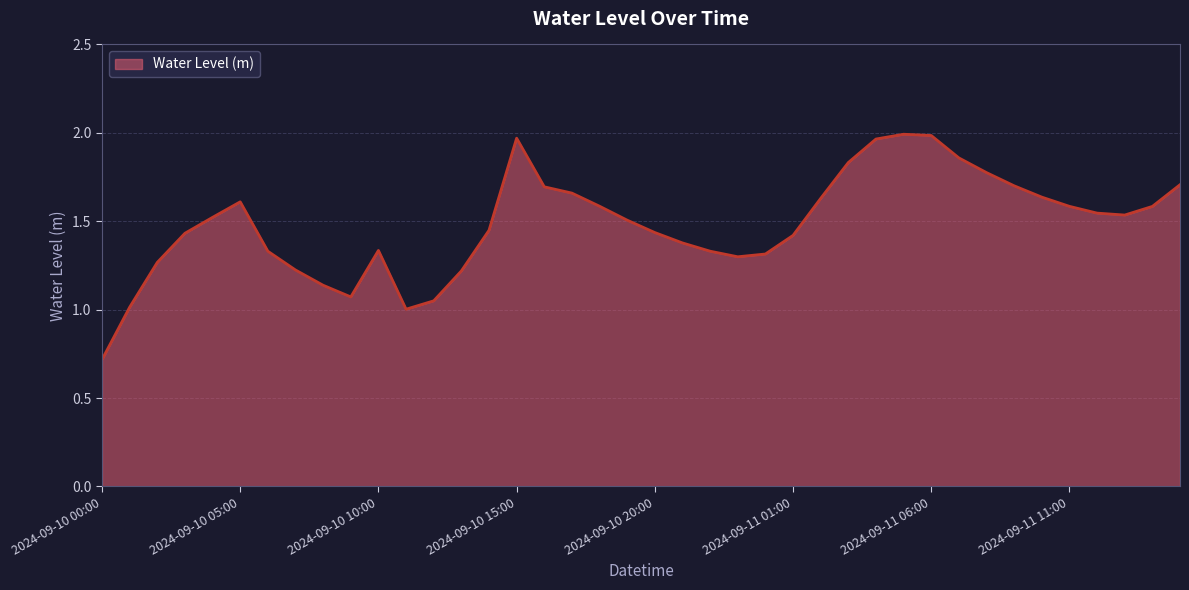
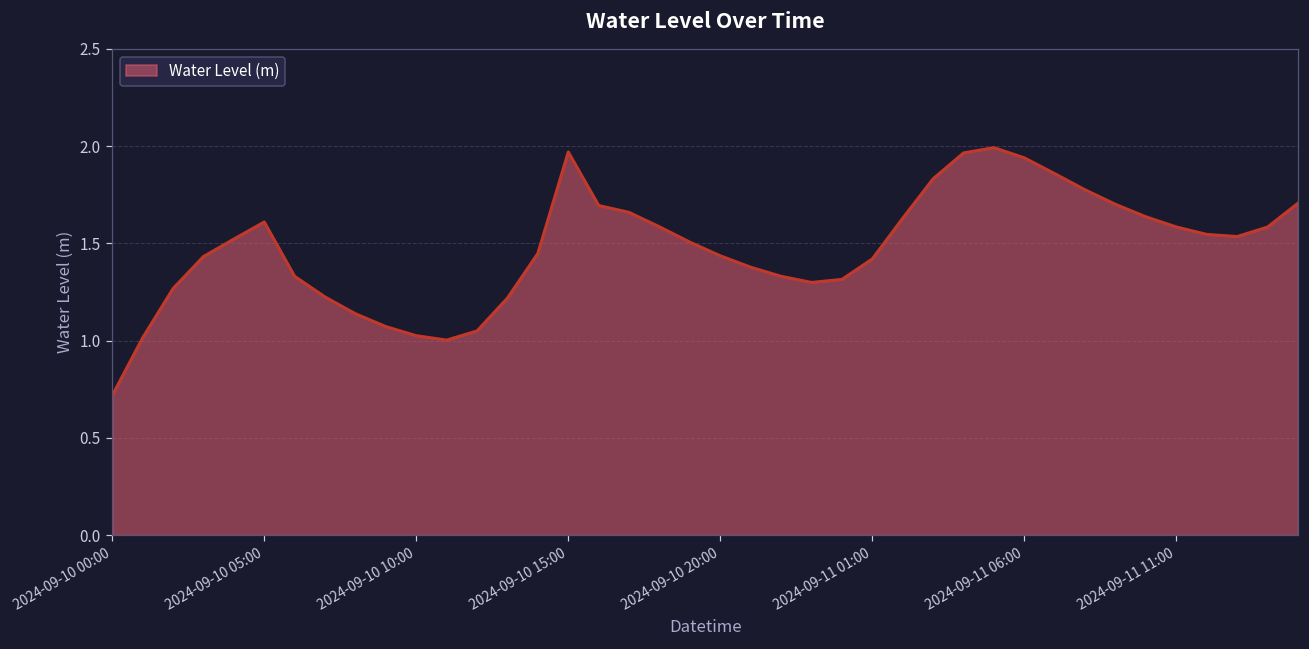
2024-09-10 10:00: 1.33 -> 1.02
2024-09-11 06:00: 1.98 -> 1.94
